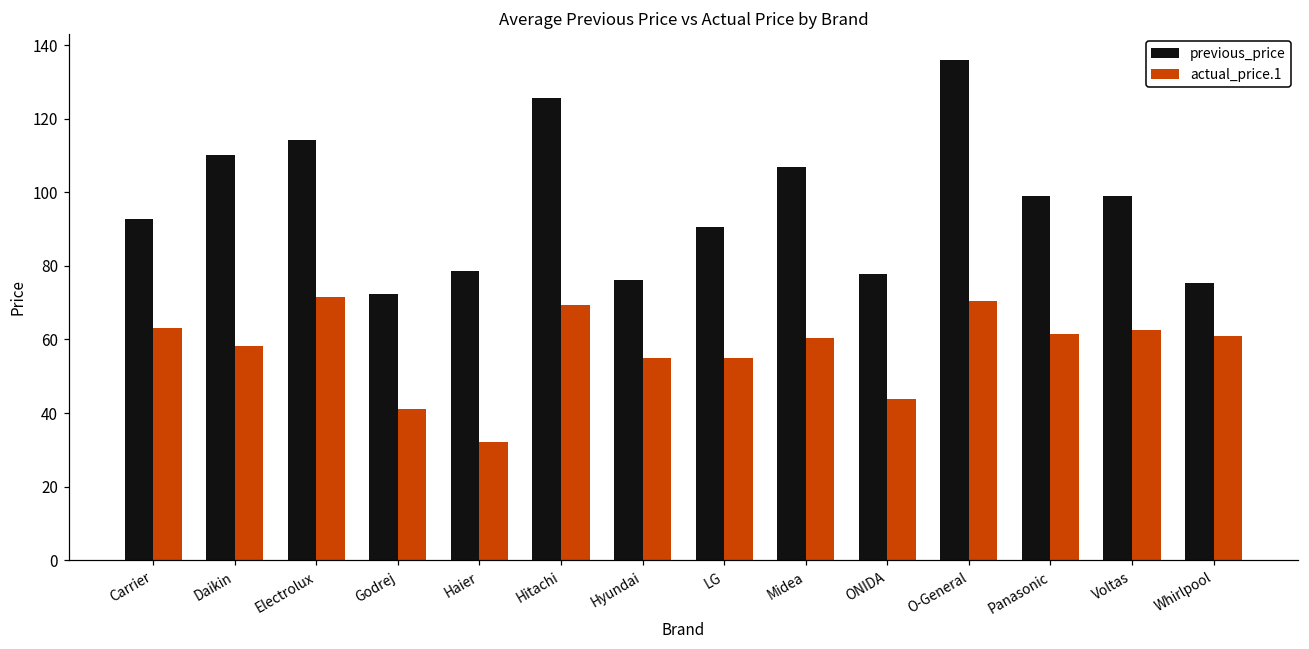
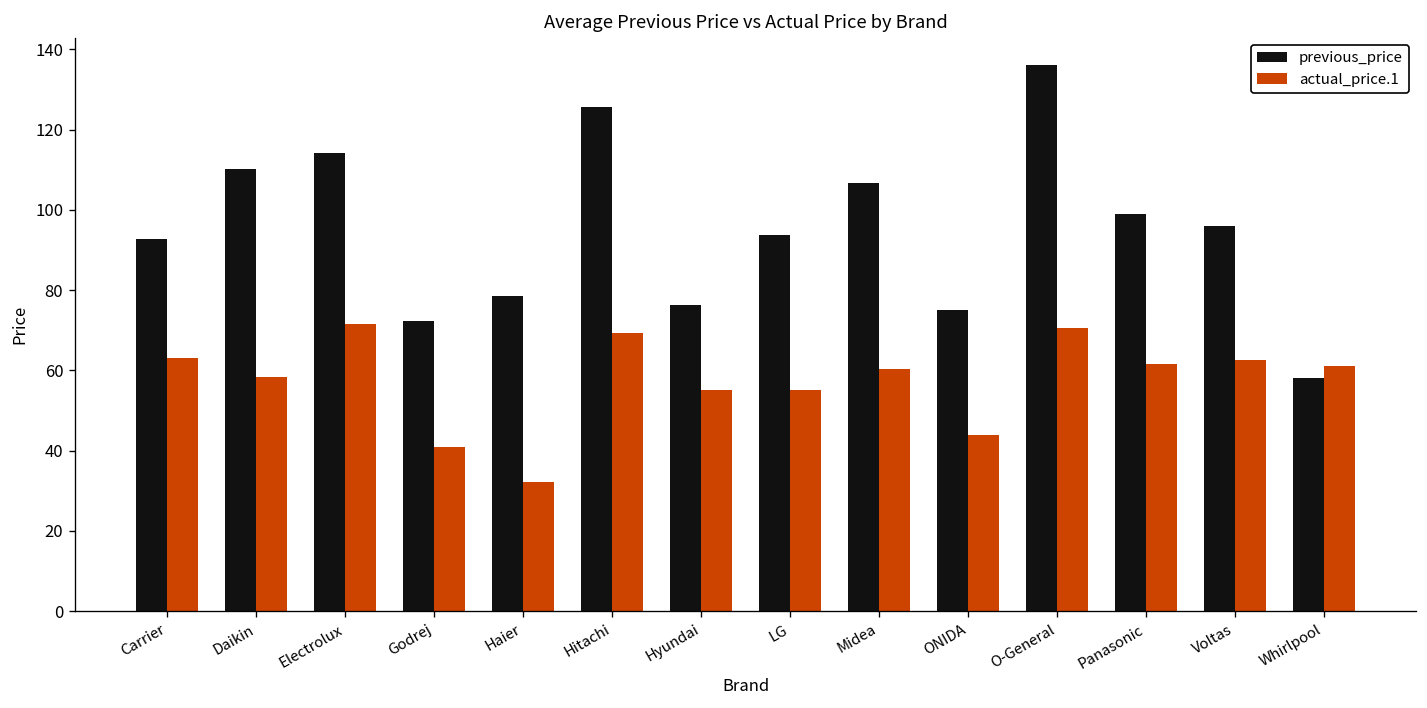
previous_price, LG: 90 -> 94
previous_price, ONIDA: 78 -> 75
previous_price, Voltas: 99 -> 96
previous_price, Whirlpool: 75 -> 58
